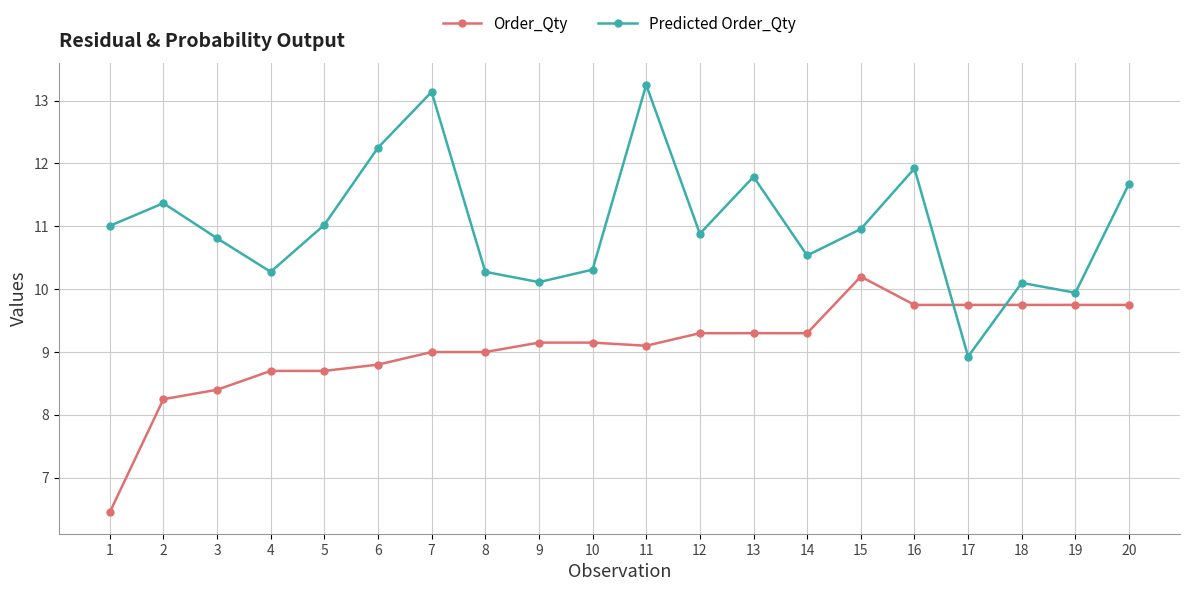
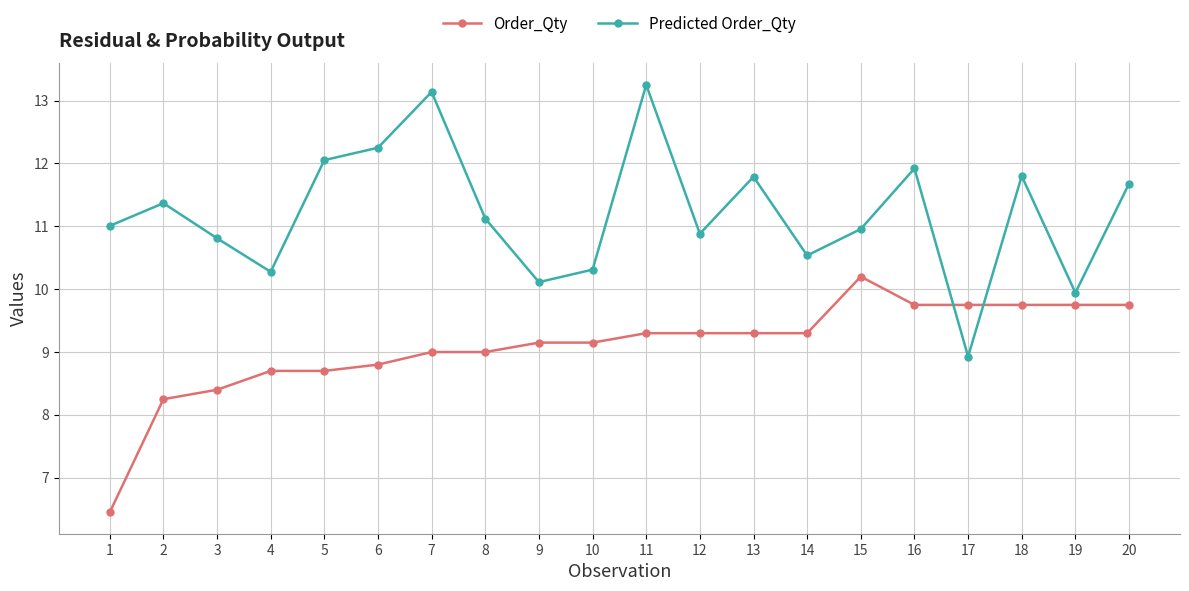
Predicted Order_Qty, 5: 11.0 -> 12.1
Predicted Order_Qty, 8: 10.3 -> 11.1
Order_Qty, 11: 9.1 -> 9.3
Predicted Order_Qty, 18: 10.1 -> 11.8
